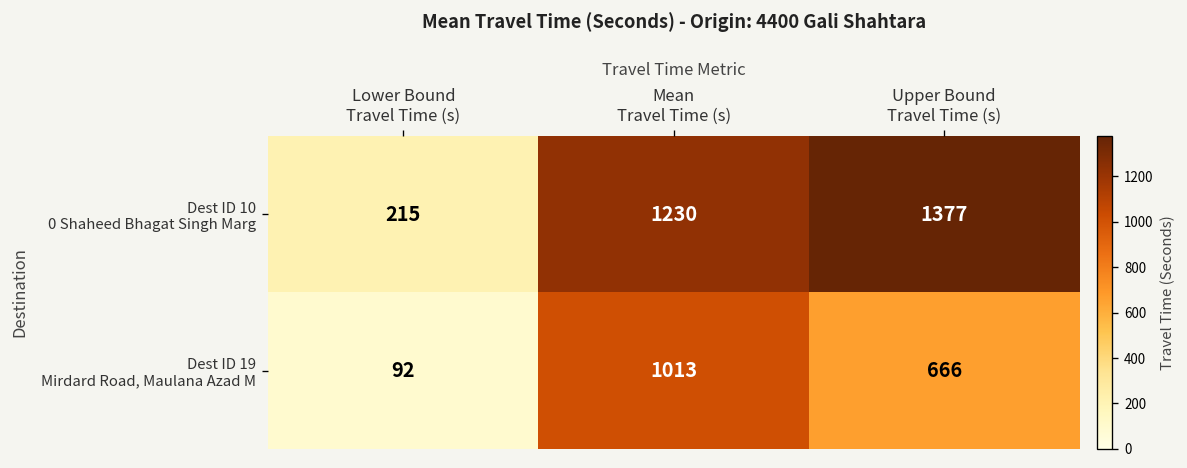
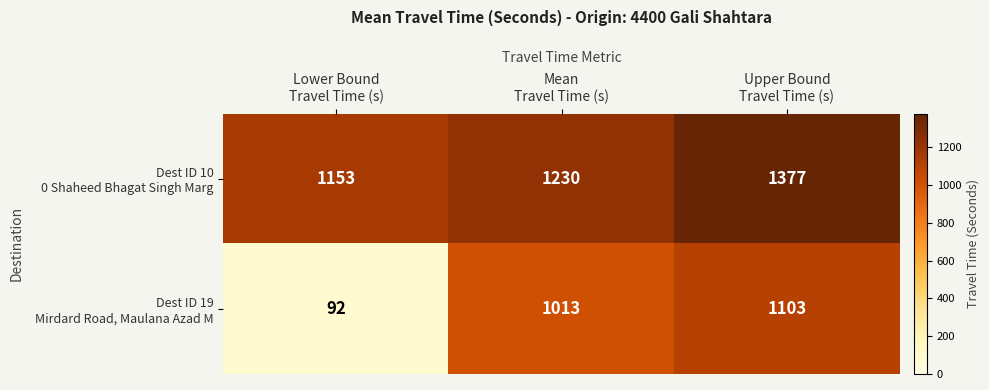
Dest ID 10 0 Shaheed Bhagat Singh Marg, Lower Bound Travel Time (s): 215 -> 1153
Dest ID 19 Mirdard Road, Maulana Azad M, Upper Bound Travel Time (s): 666 -> 1103
